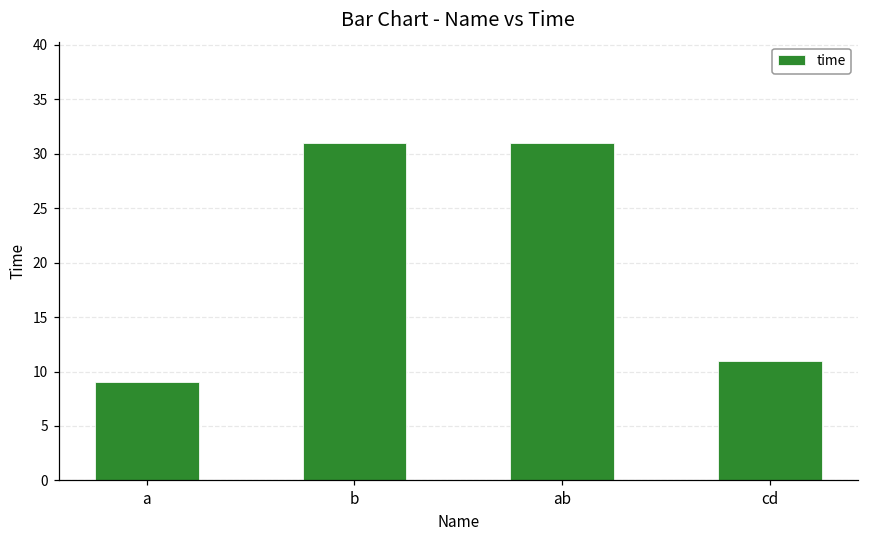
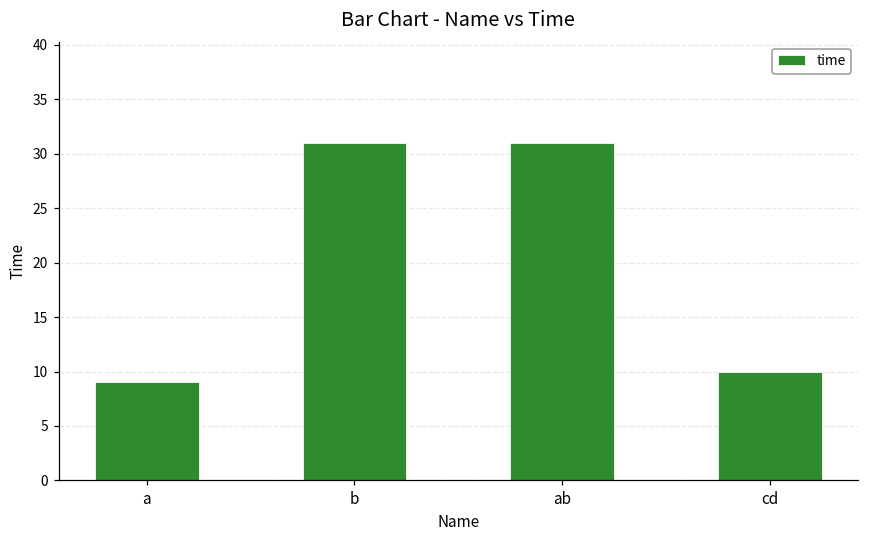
cd: 11 -> 10
